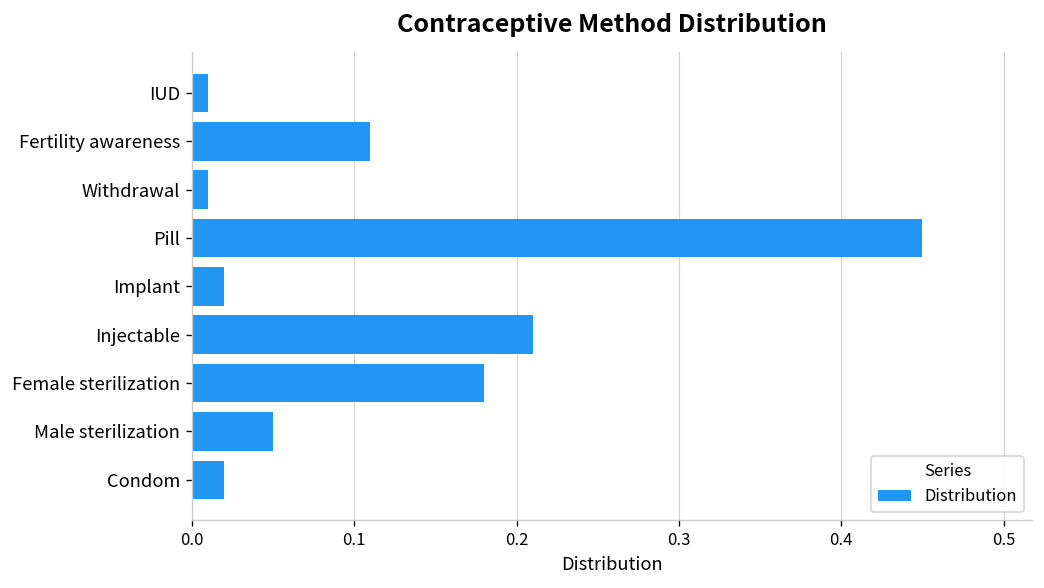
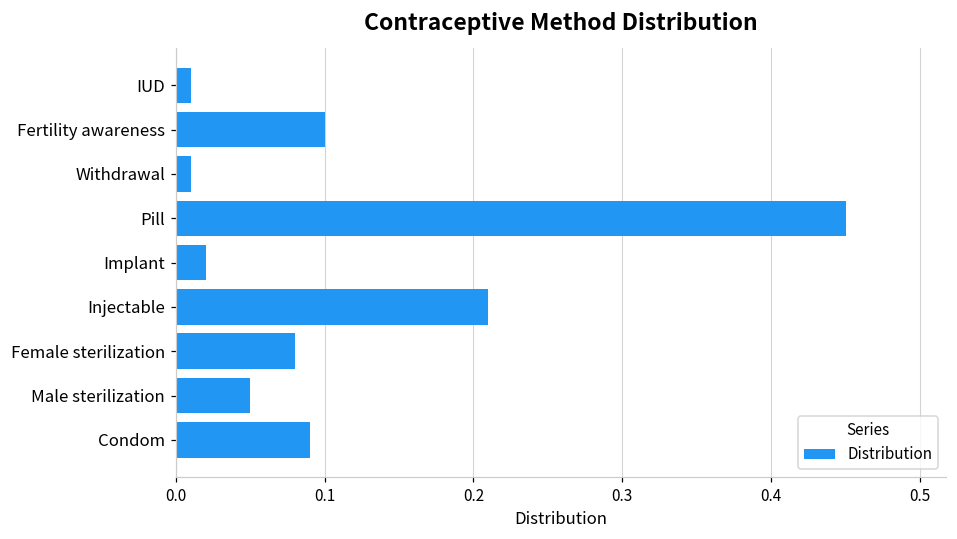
Fertility awareness: 0.11 -> 0.10
Female sterilization: 0.18 -> 0.08
Condom: 0.02 -> 0.09
